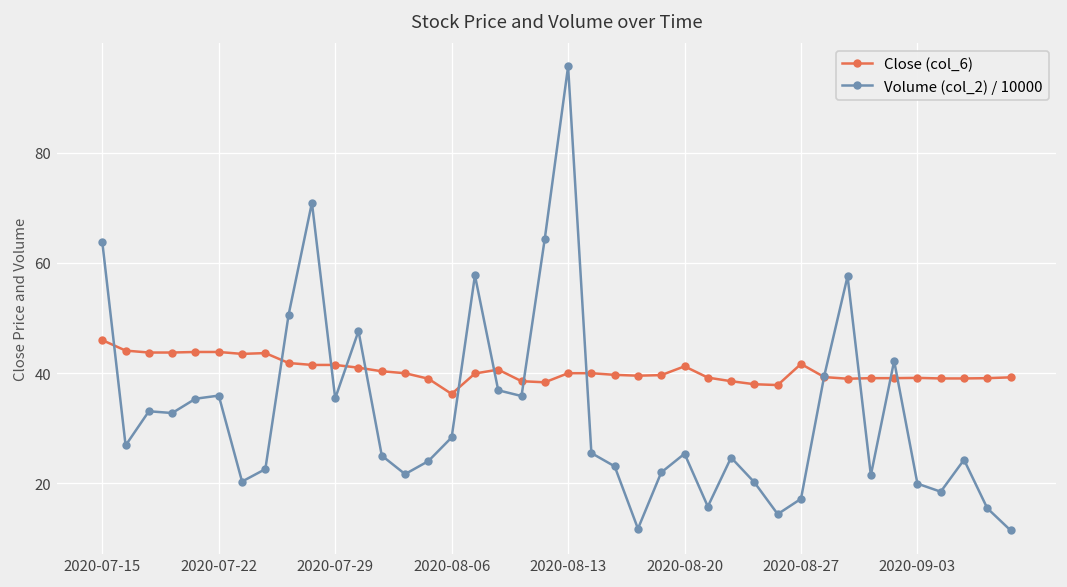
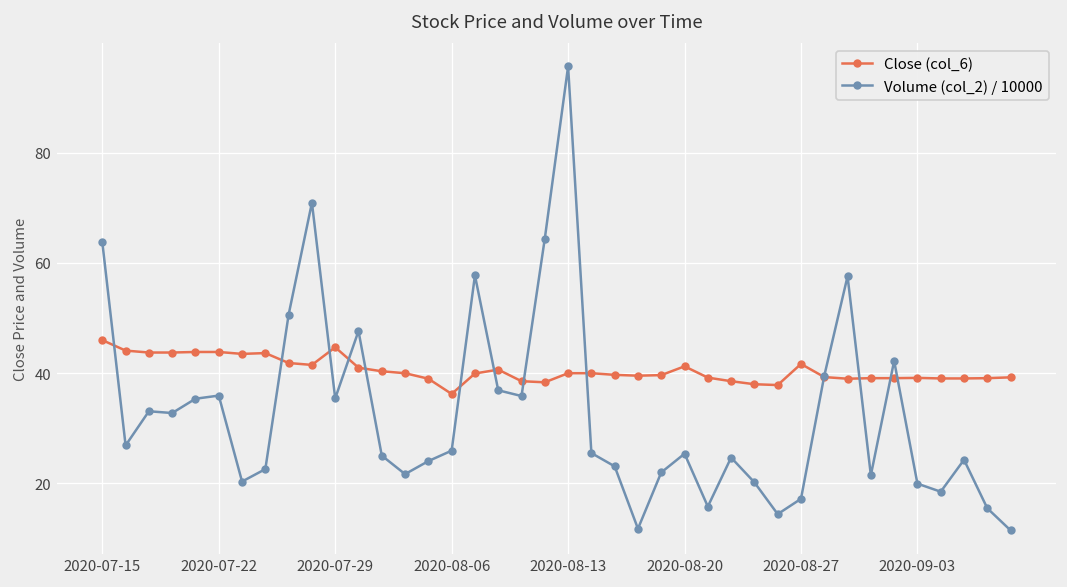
Close (col_6), 2020-07-29: 42 -> 45
Volume (col_2) / 10000, 2020-08-06: 28 -> 26
